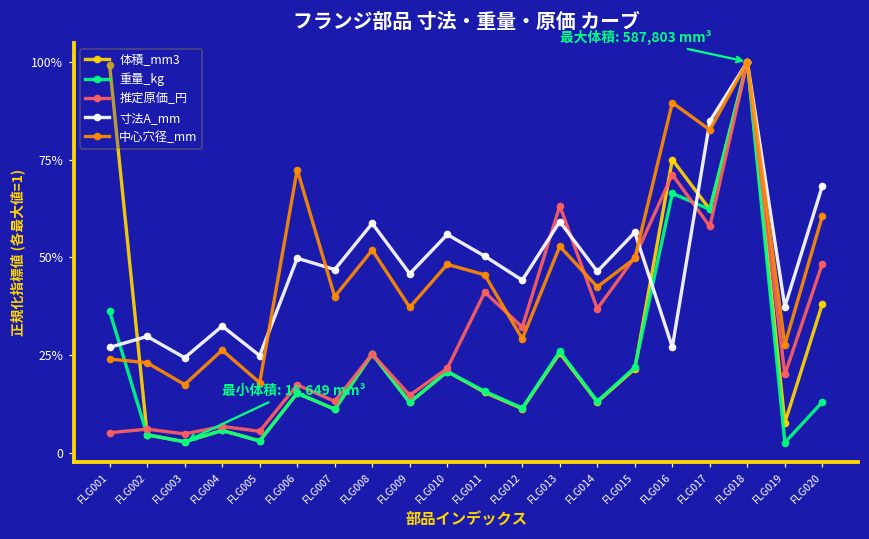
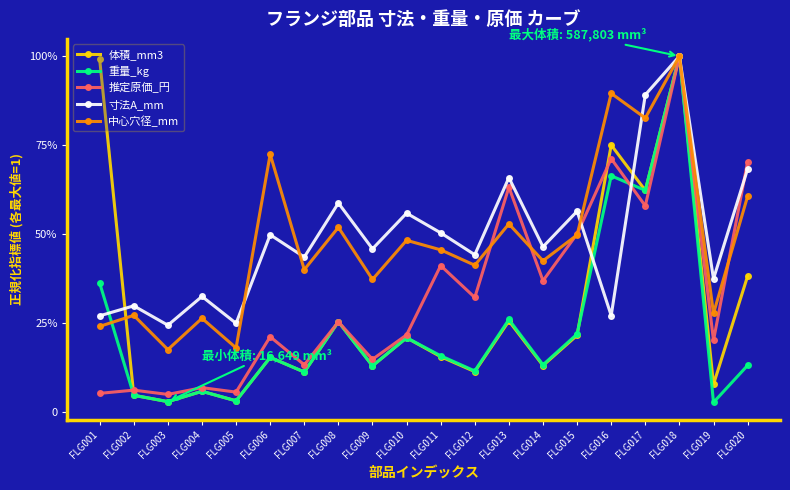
中心穴径_mm, FLG002: 23% -> 27%
推定原価_円, FLG006: 17% -> 21%
寸法A_mm, FLG007: 47% -> 43%
中心穴径_mm, FLG012: 29% -> 41%
寸法A_mm, FLG013: 59% -> 66%
寸法A_mm, FLG017: 85% -> 89%
推定原価_円, FLG020: 48% -> 70%
